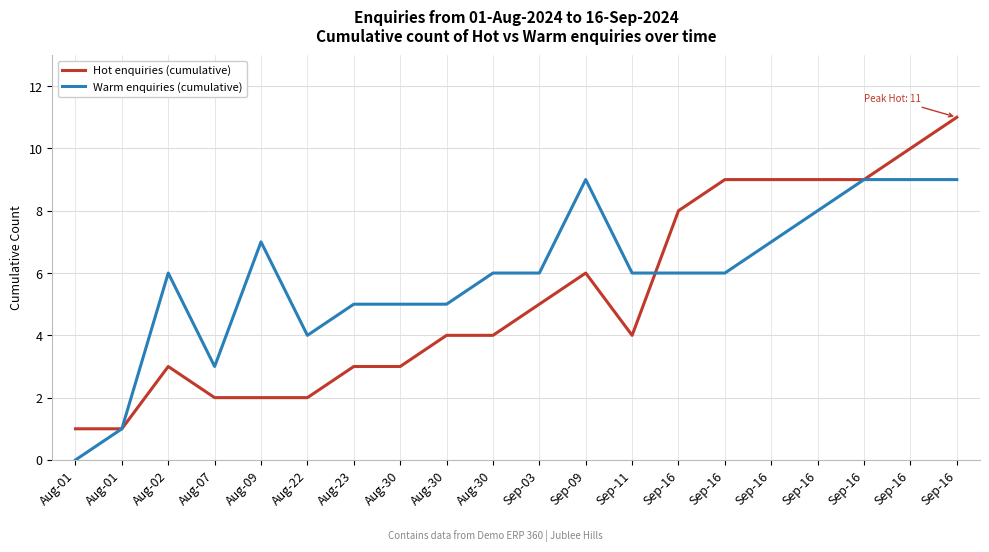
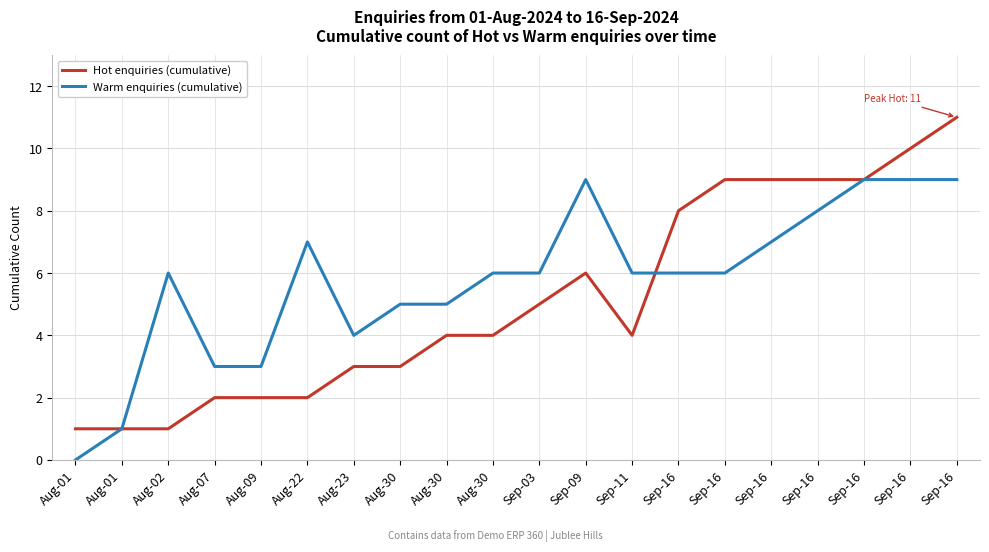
Hot enquiries (cumulative), Aug-02: 3 -> 1
Warm enquiries (cumulative), Aug-09: 7 -> 3
Warm enquiries (cumulative), Aug-22: 4 -> 7
Warm enquiries (cumulative), Aug-23: 5 -> 4
